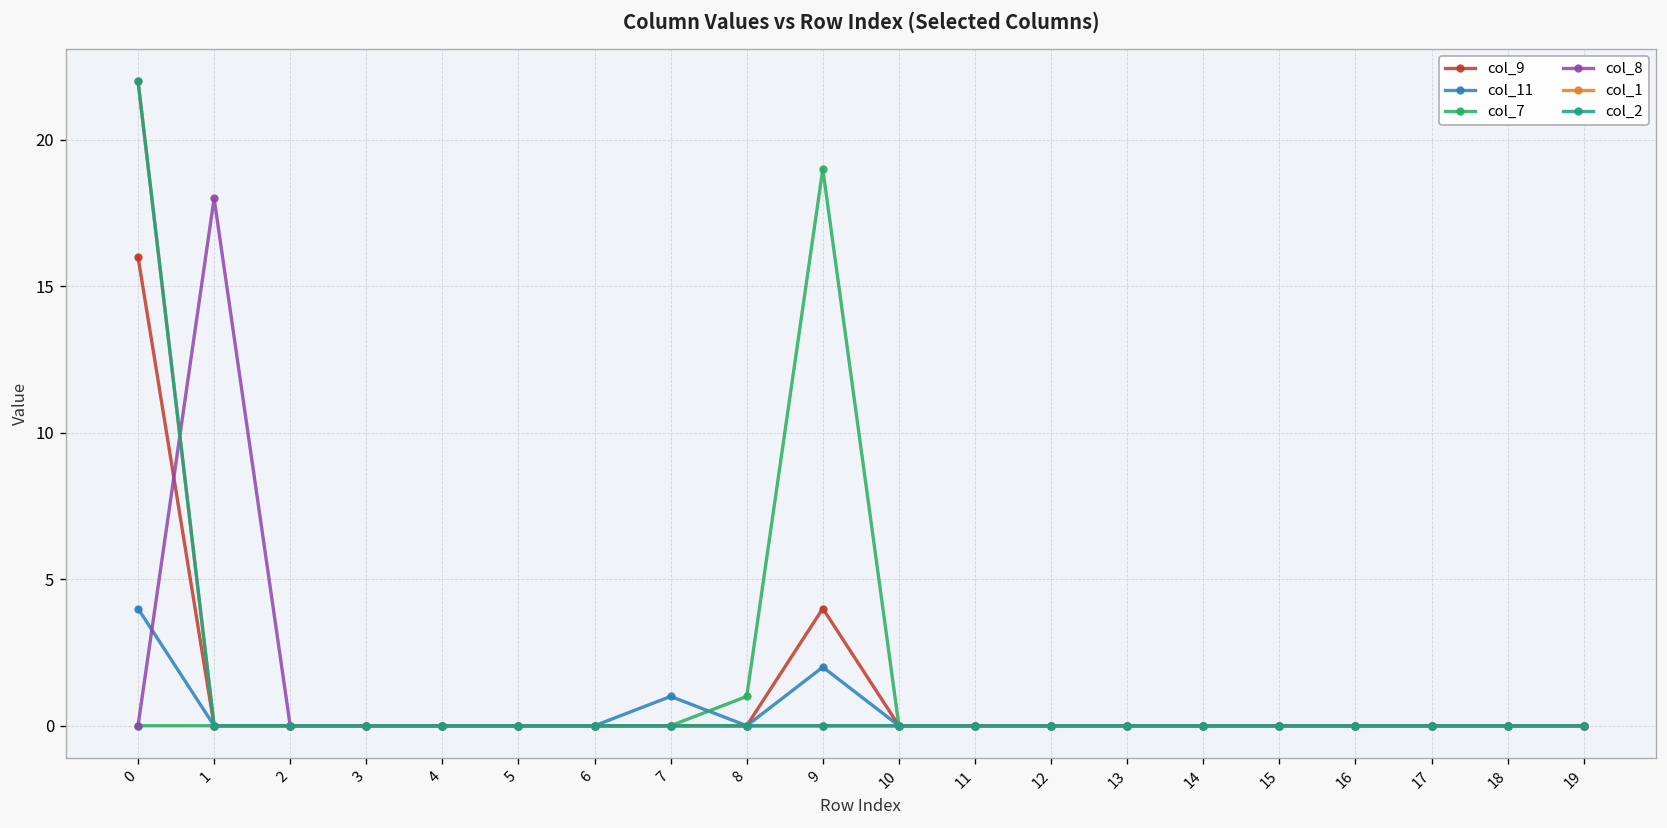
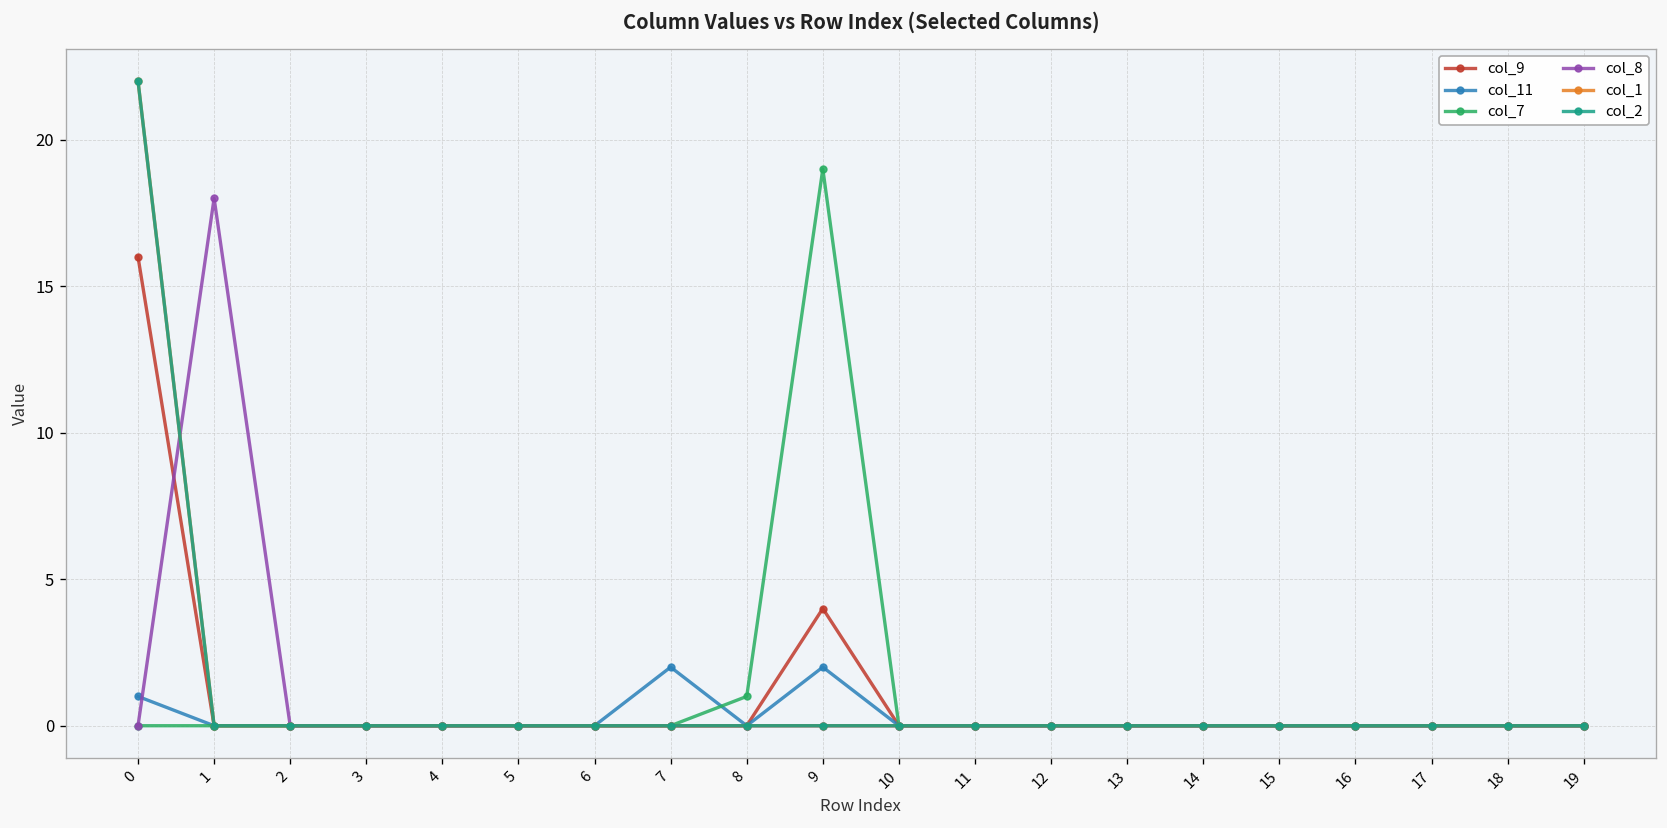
col_11, 0: 4 -> 1
col_11, 7: 1 -> 2
